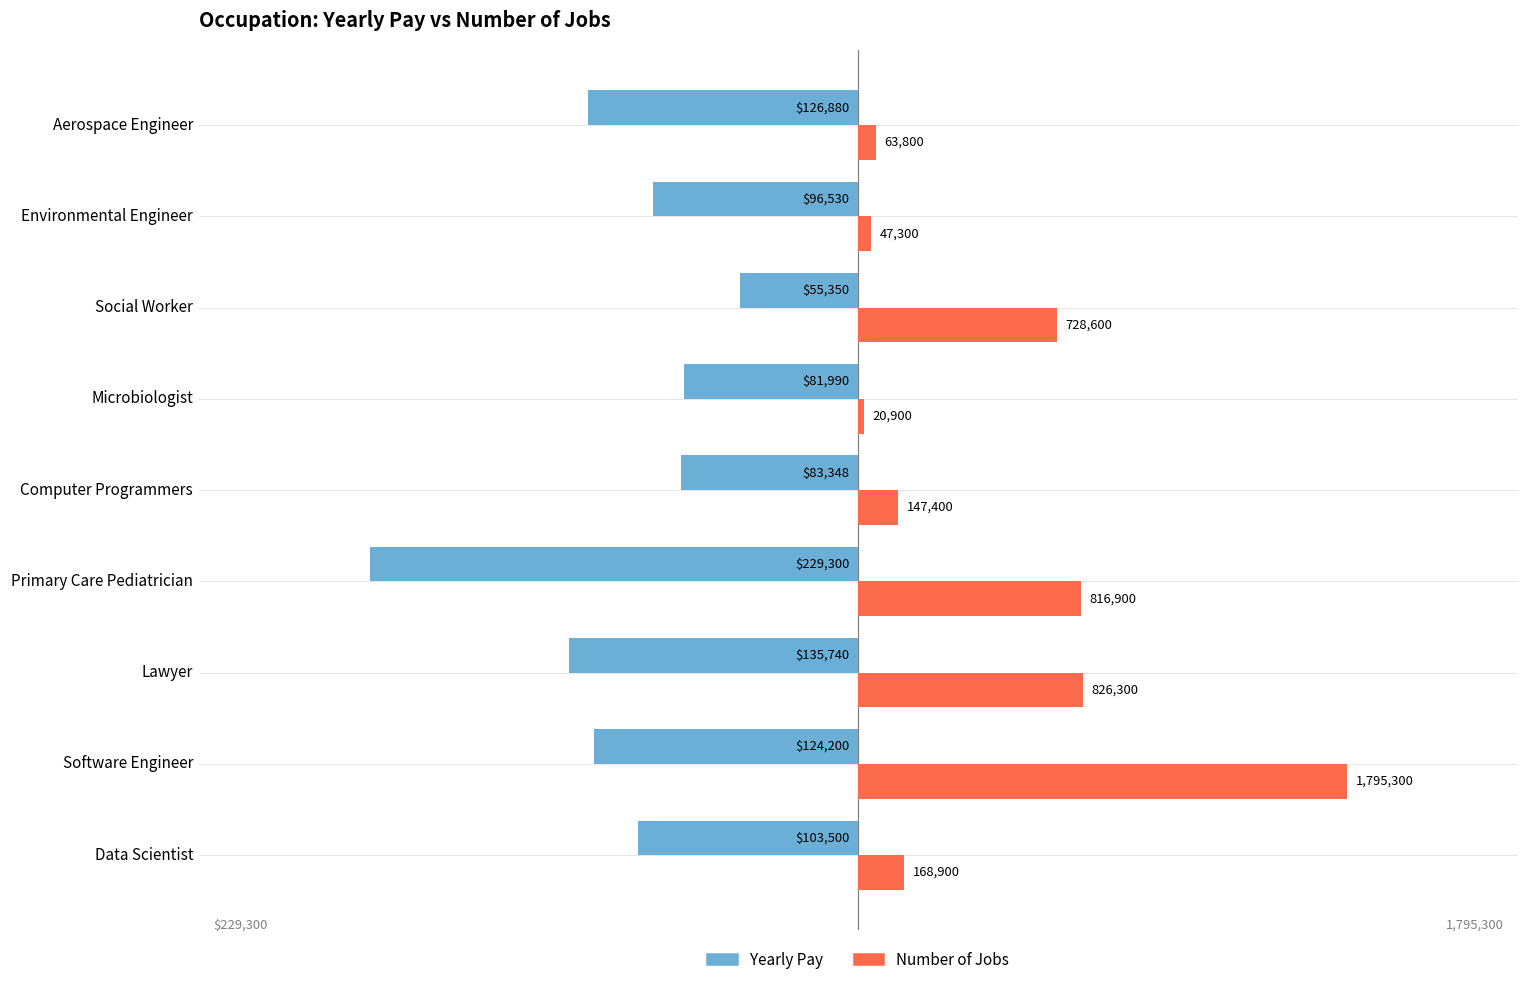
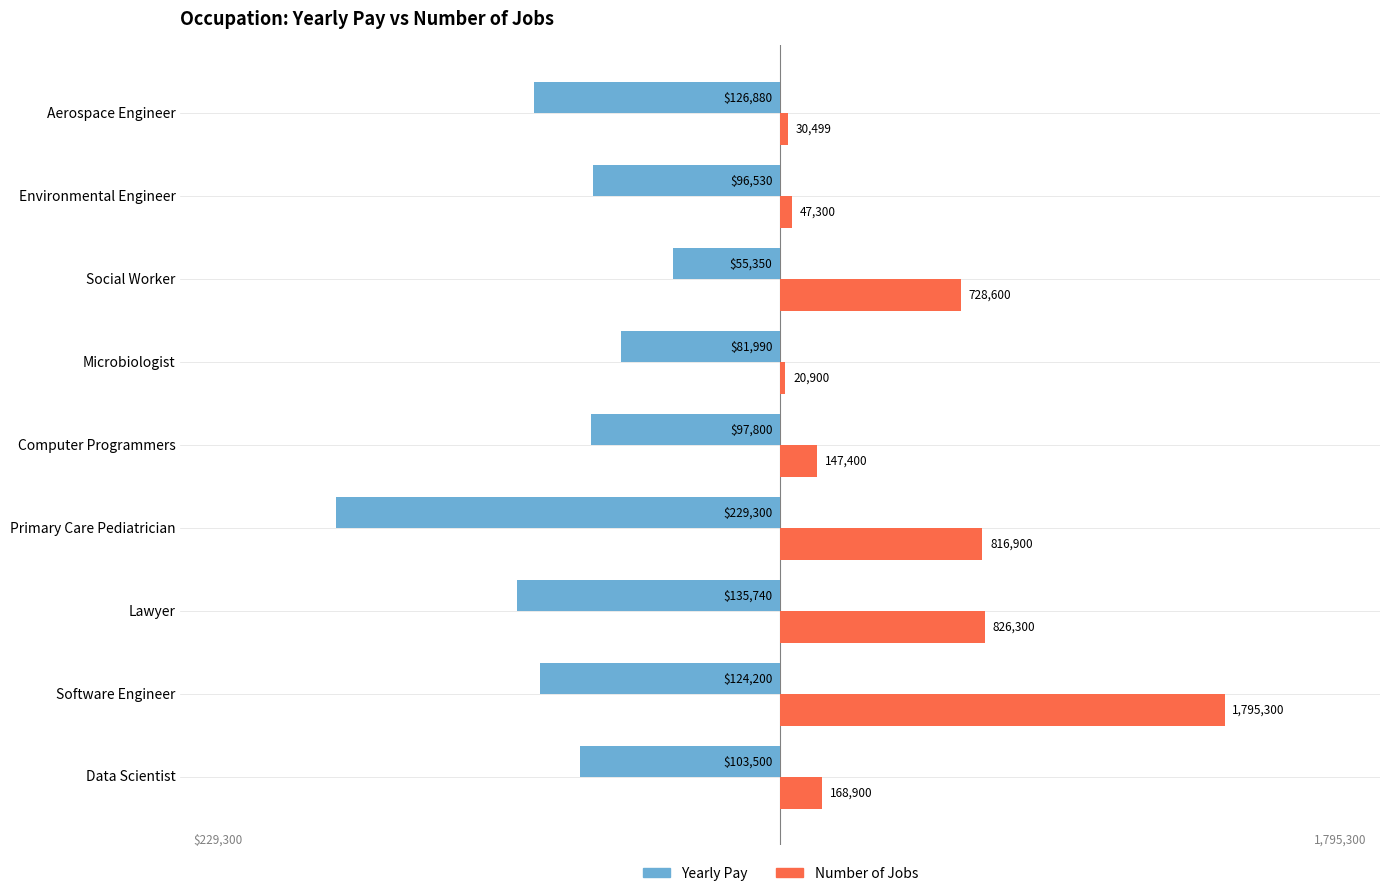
Number of Jobs, Aerospace Engineer: 63,800 -> 30,499
Yearly Pay, Computer Programmers: $83,348 -> $97,800
